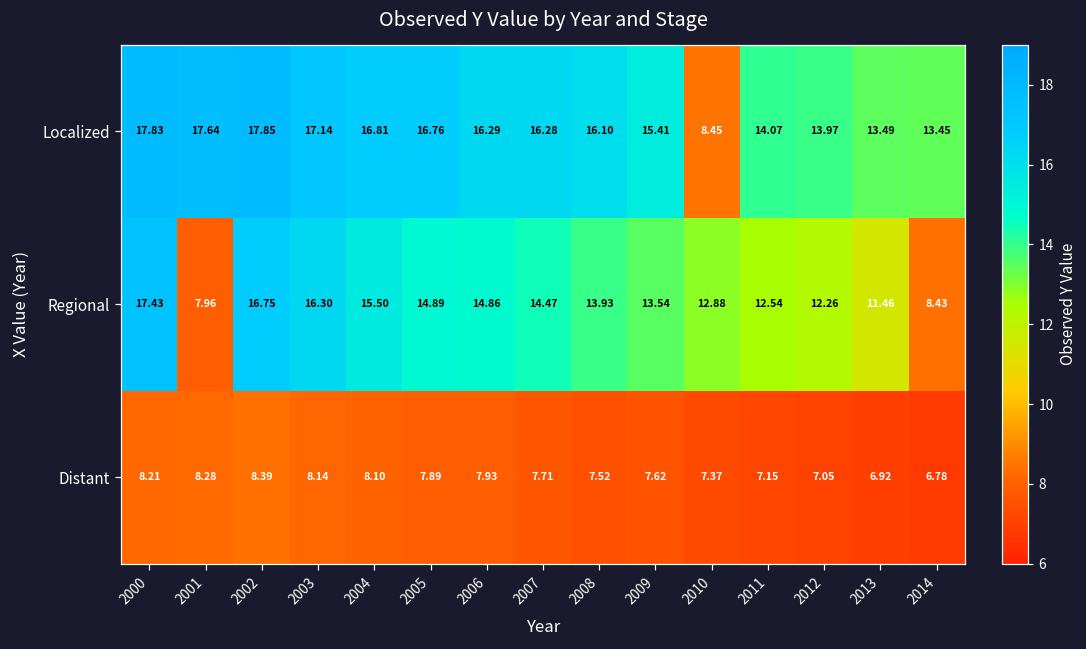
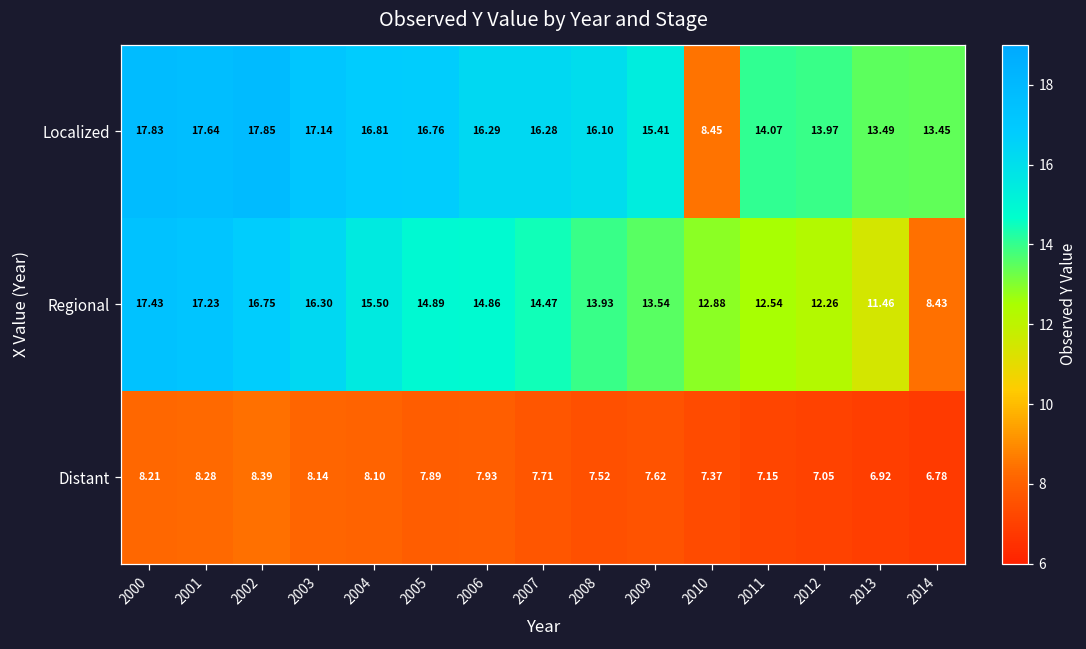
Regional, 2001: 7.96 -> 17.23
